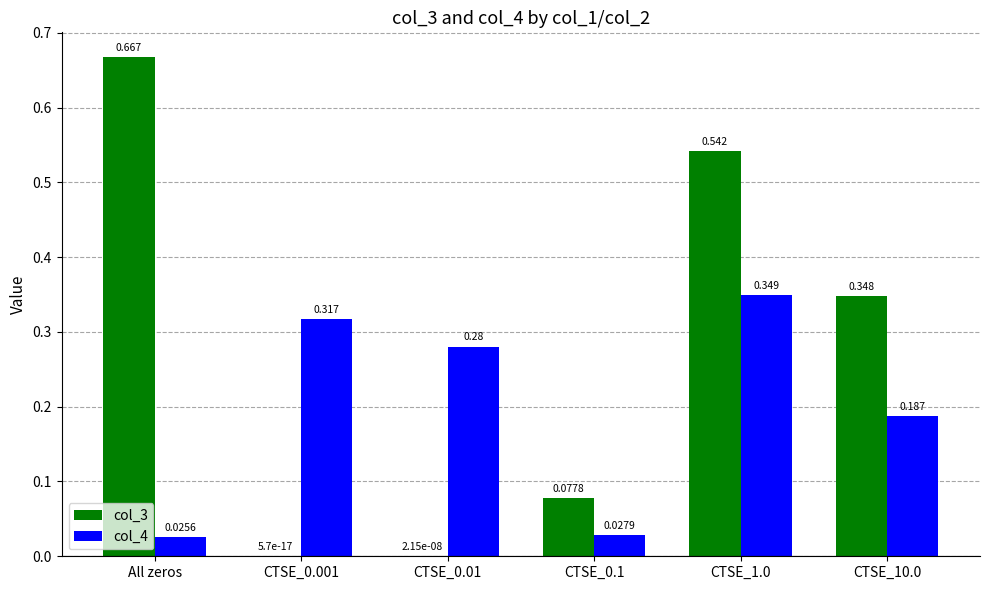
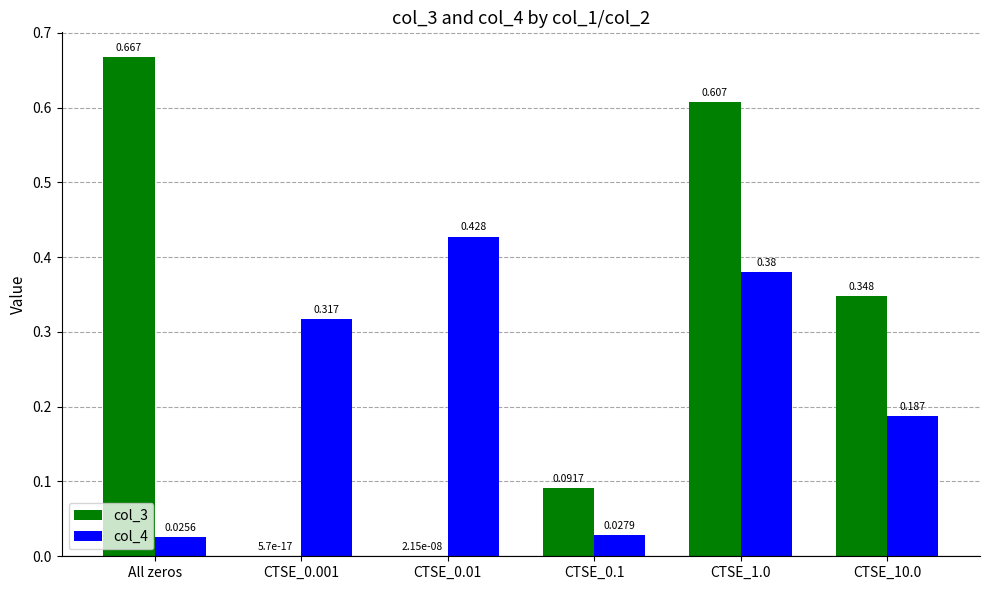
col_4, CTSE_0.01: 0.28 -> 0.428
col_3, CTSE_0.1: 0.0778 -> 0.0917
col_3, CTSE_1.0: 0.542 -> 0.607
col_4, CTSE_1.0: 0.349 -> 0.38
